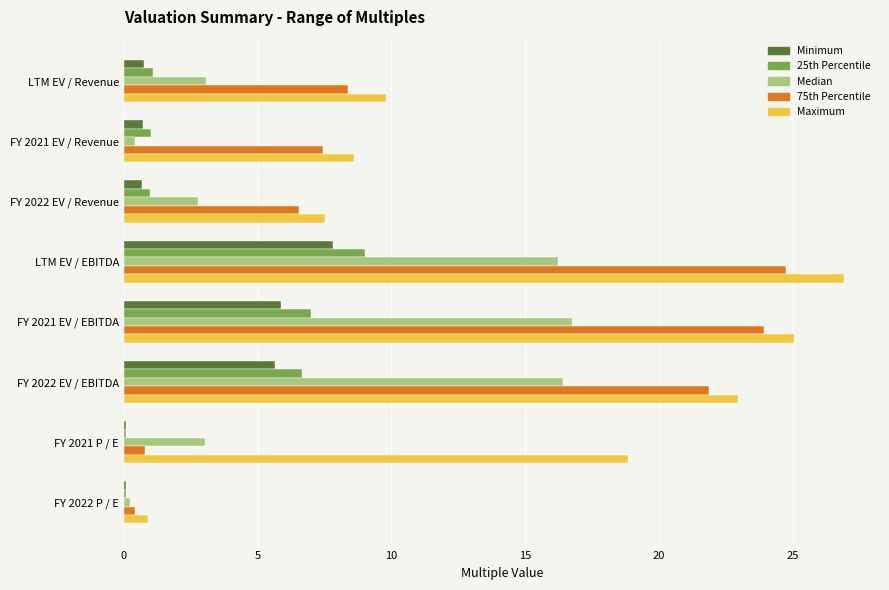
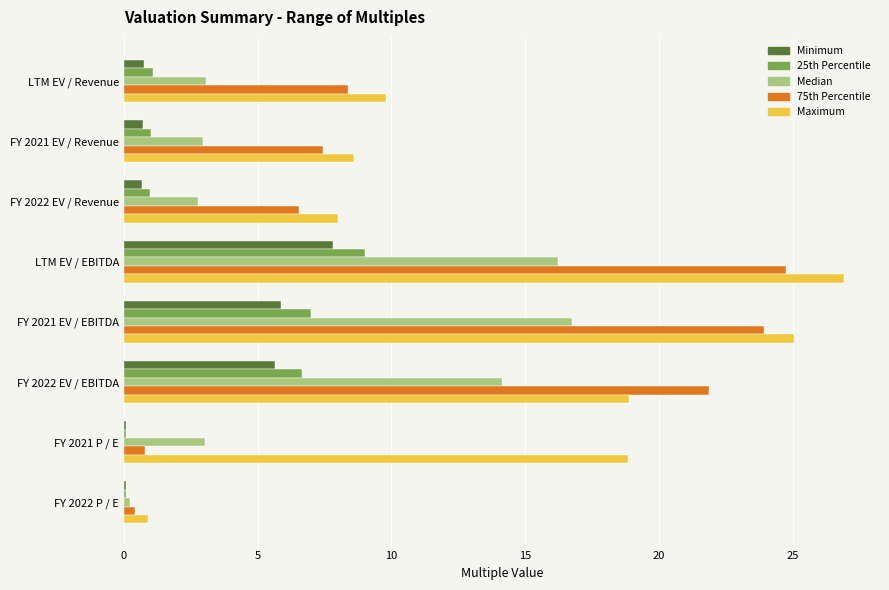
Median, FY 2021 EV / Revenue: 0.4 -> 2.9
Maximum, FY 2022 EV / Revenue: 7.5 -> 8.0
Median, FY 2022 EV / EBITDA: 16.4 -> 14.1
Maximum, FY 2022 EV / EBITDA: 23.0 -> 18.9
